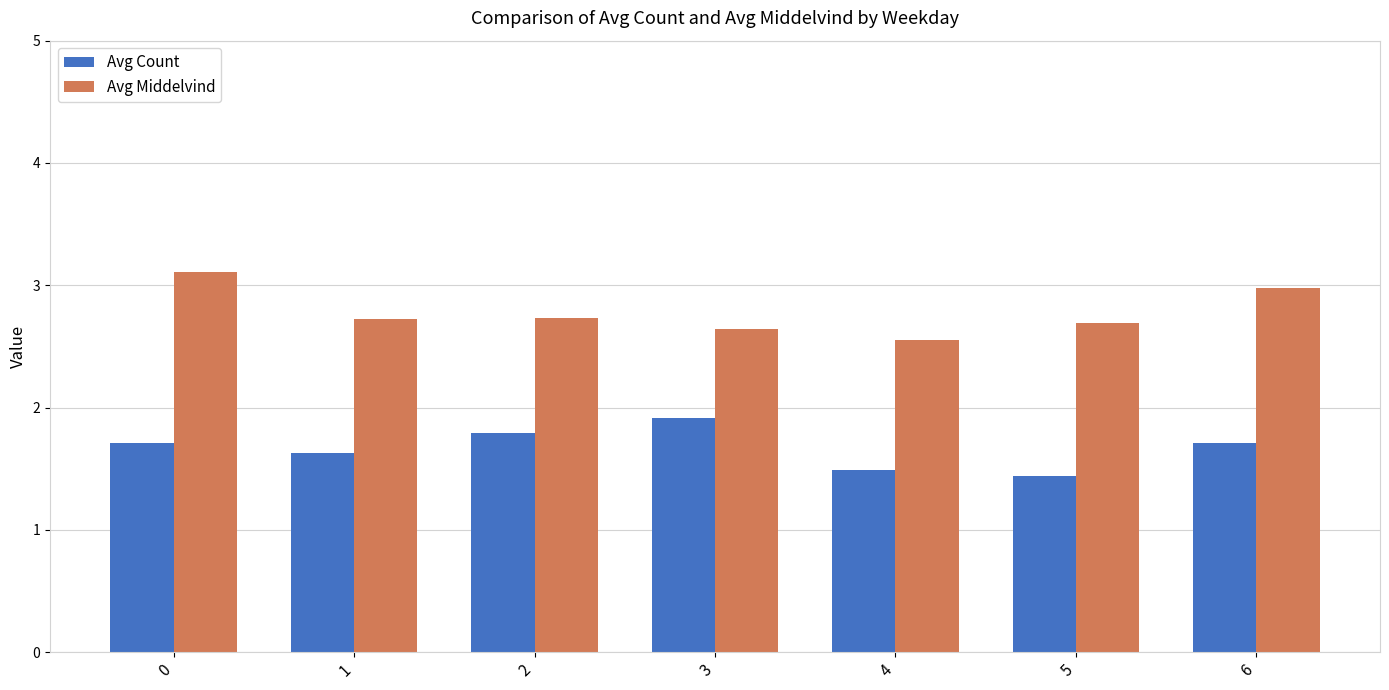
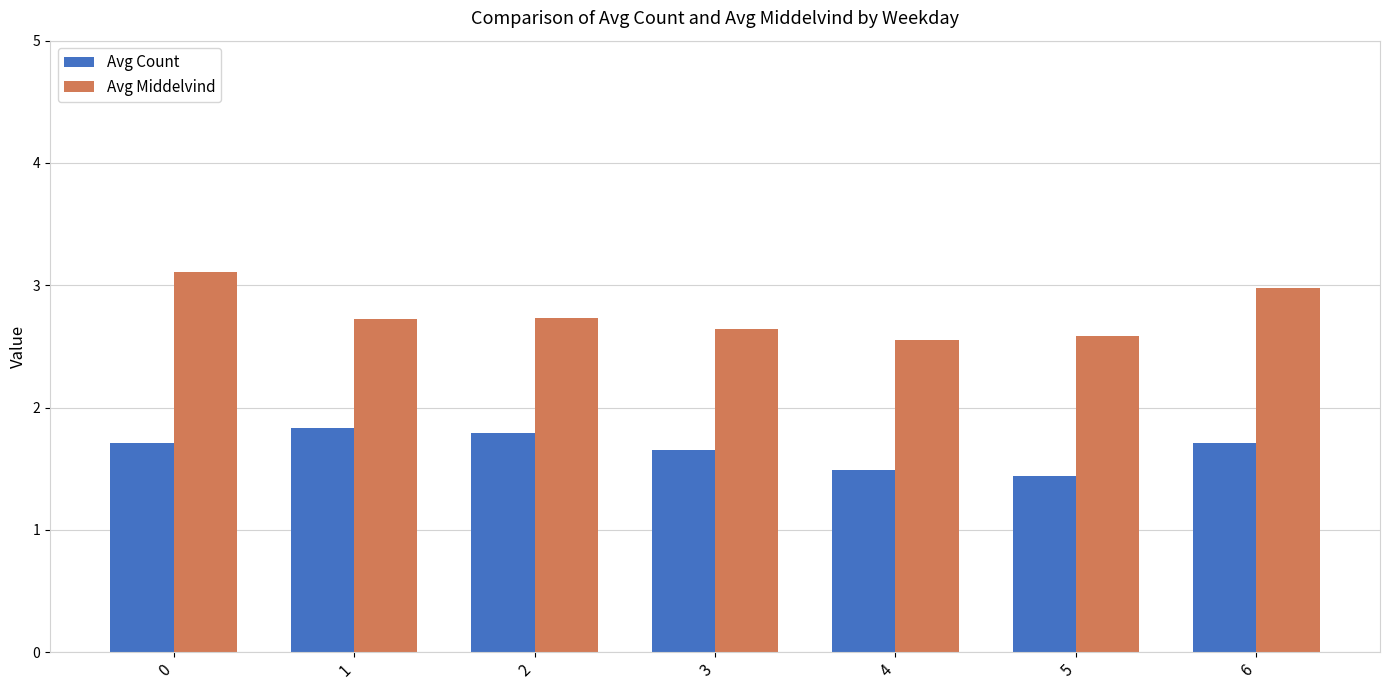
Avg Count, 1: 1.63 -> 1.83
Avg Count, 3: 1.92 -> 1.66
Avg Middelvind, 5: 2.69 -> 2.59
